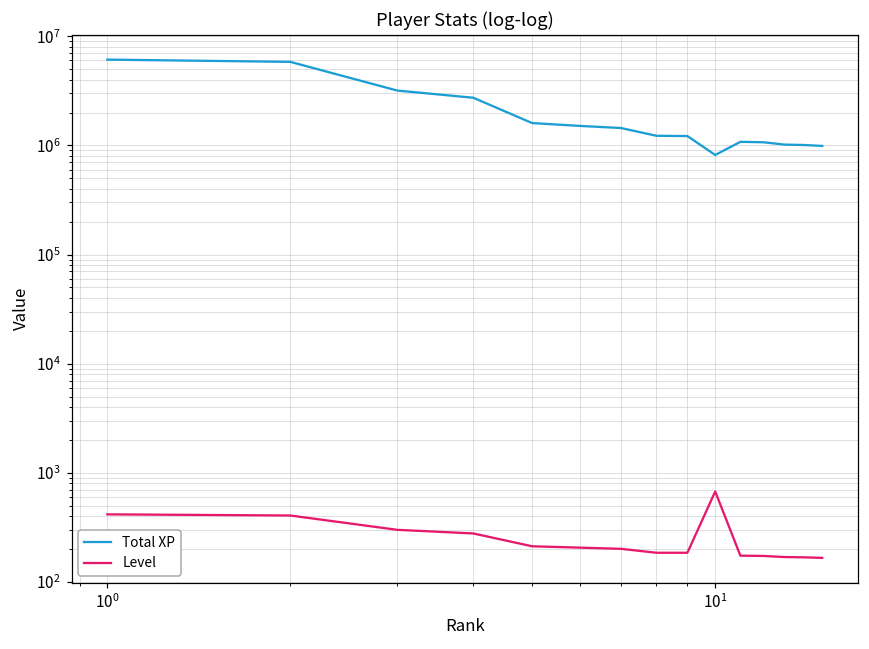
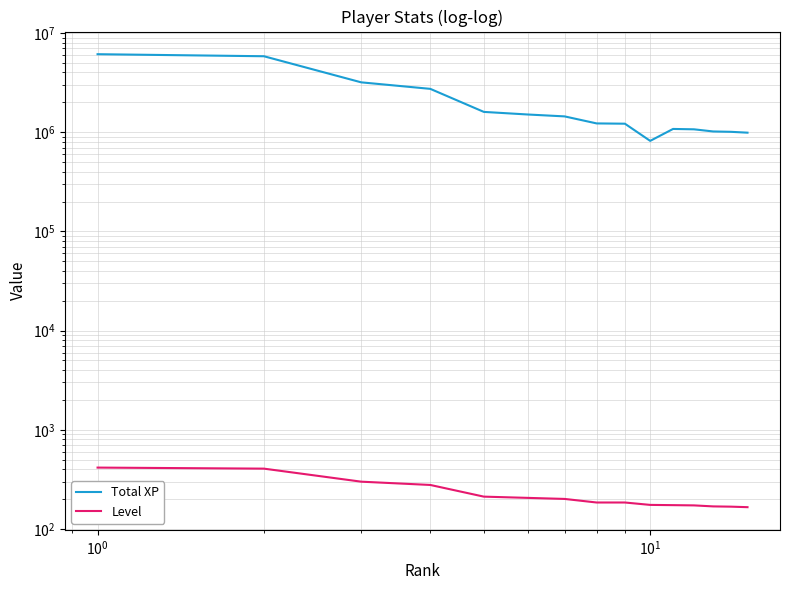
Level, 10^1: 700 -> 180
